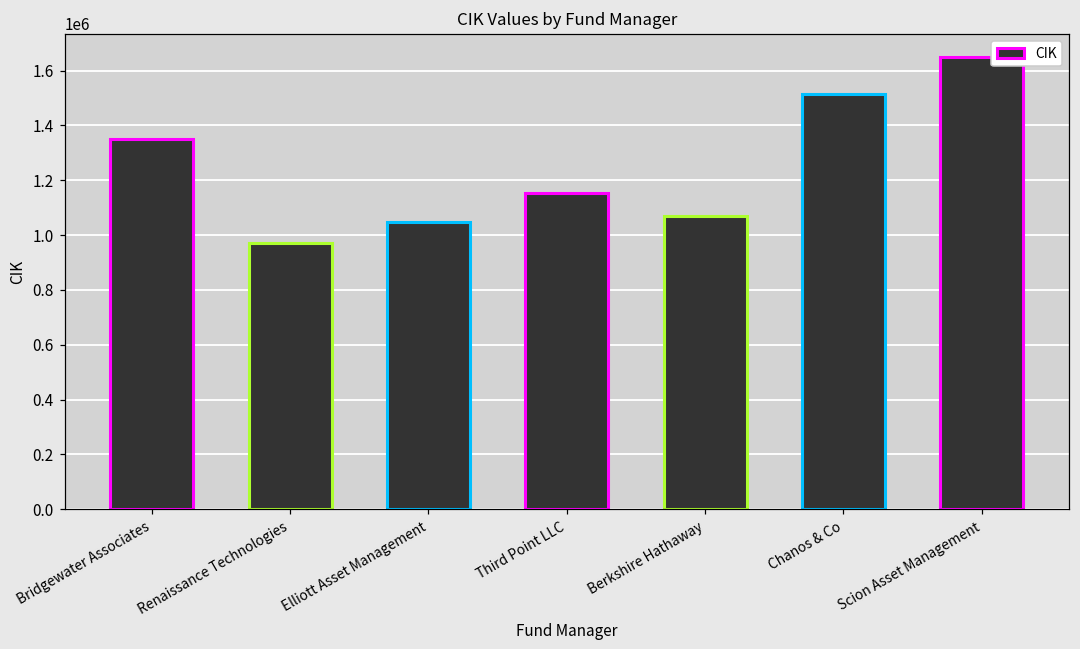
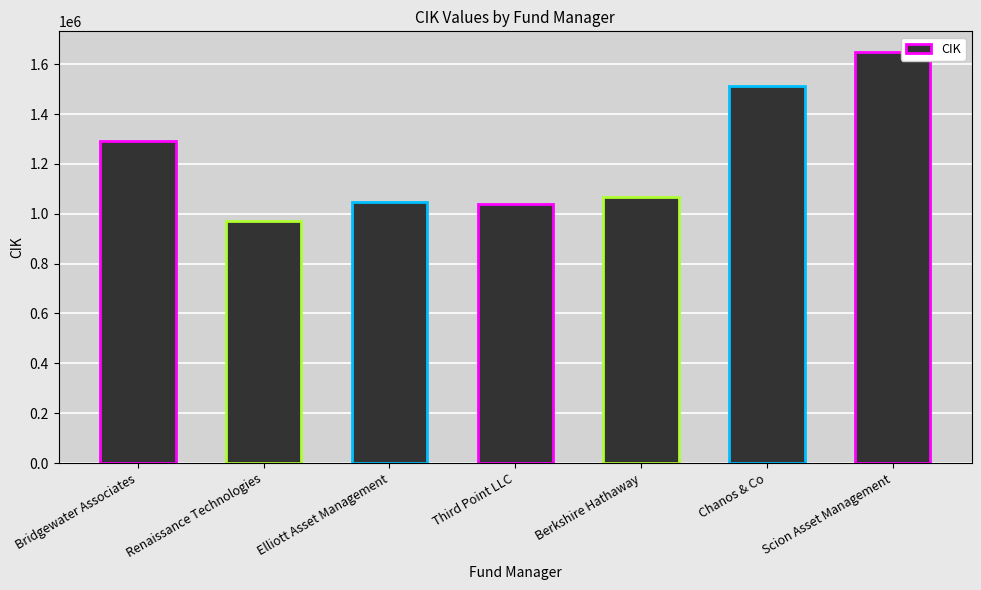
Bridgewater Associates: 1350000 -> 1290000
Third Point LLC: 1160000 -> 1040000
